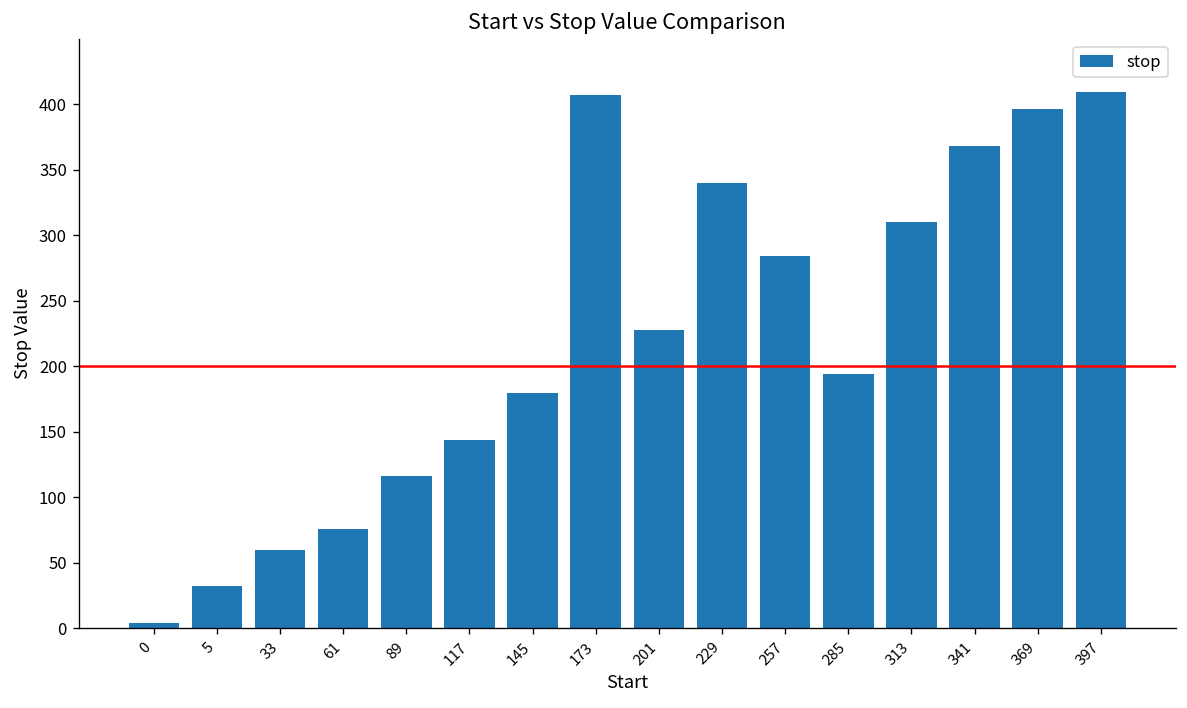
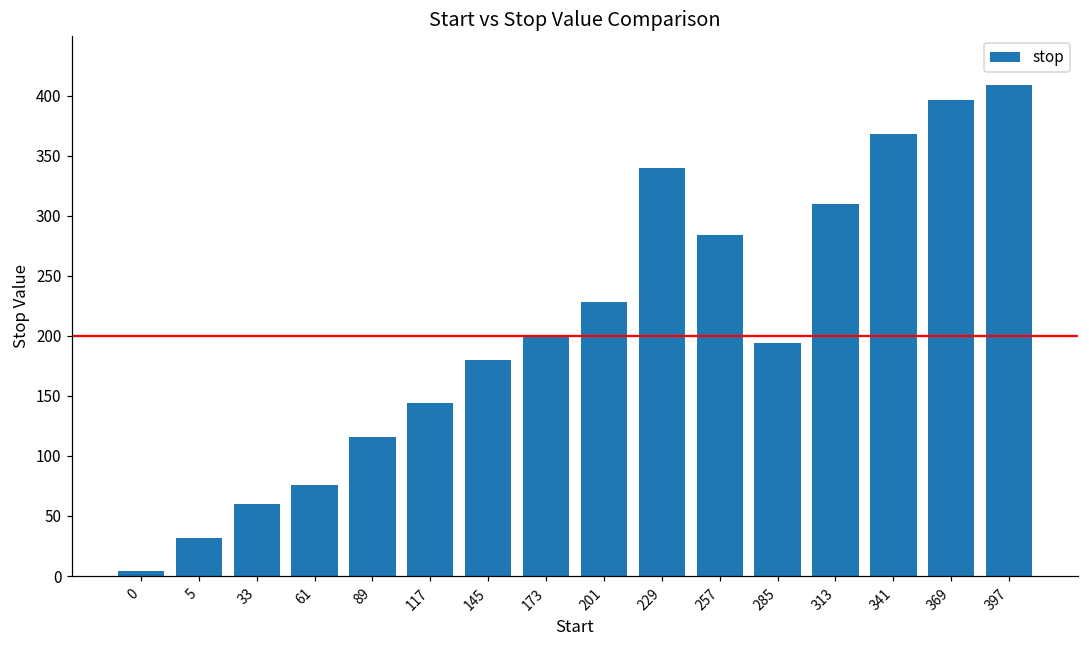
173: 407 -> 200
